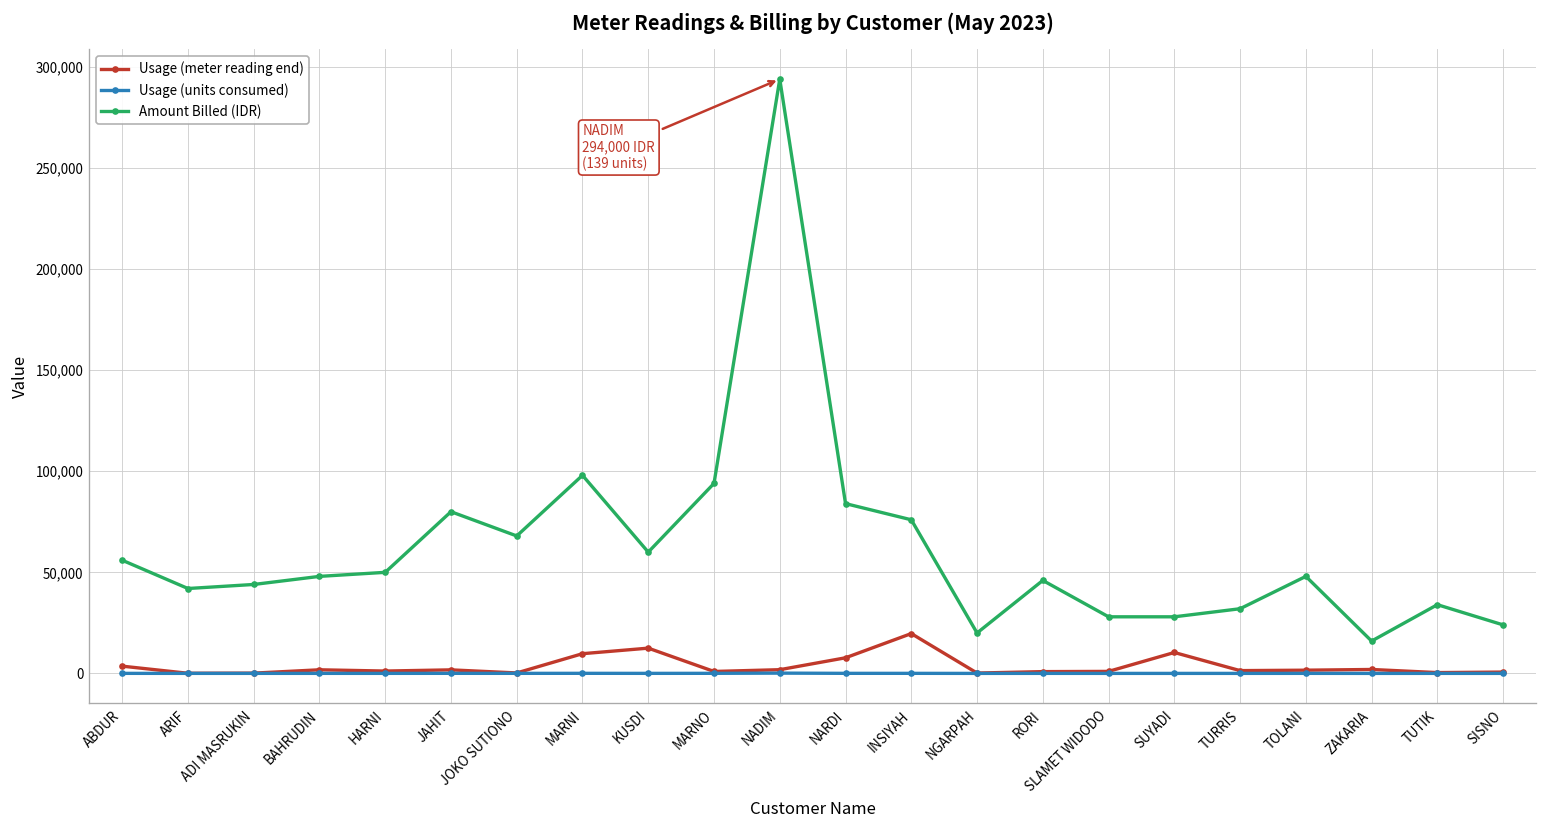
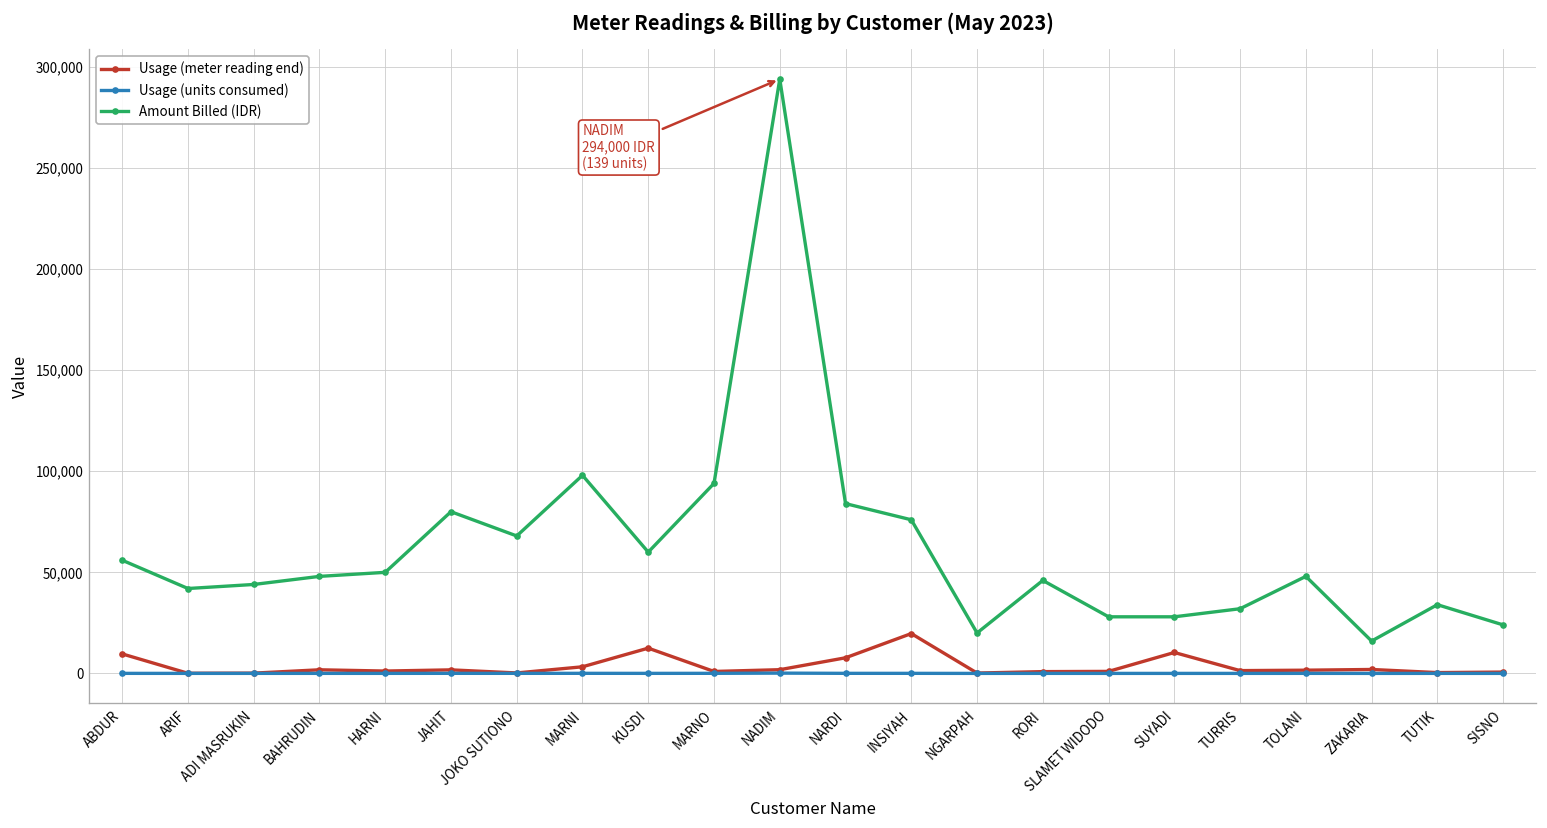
Usage (meter reading end), ABDUR: 4,000 -> 10,000
Usage (meter reading end), MARNI: 10,000 -> 3,000
